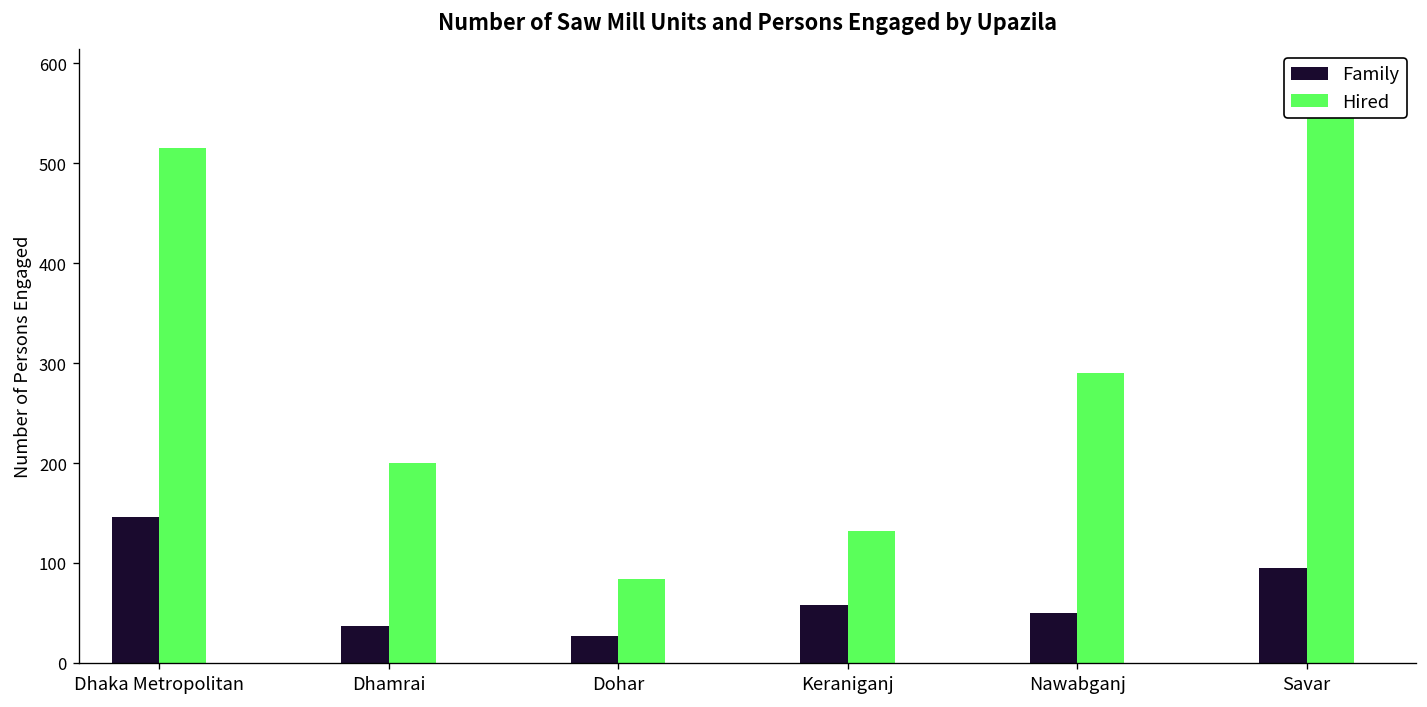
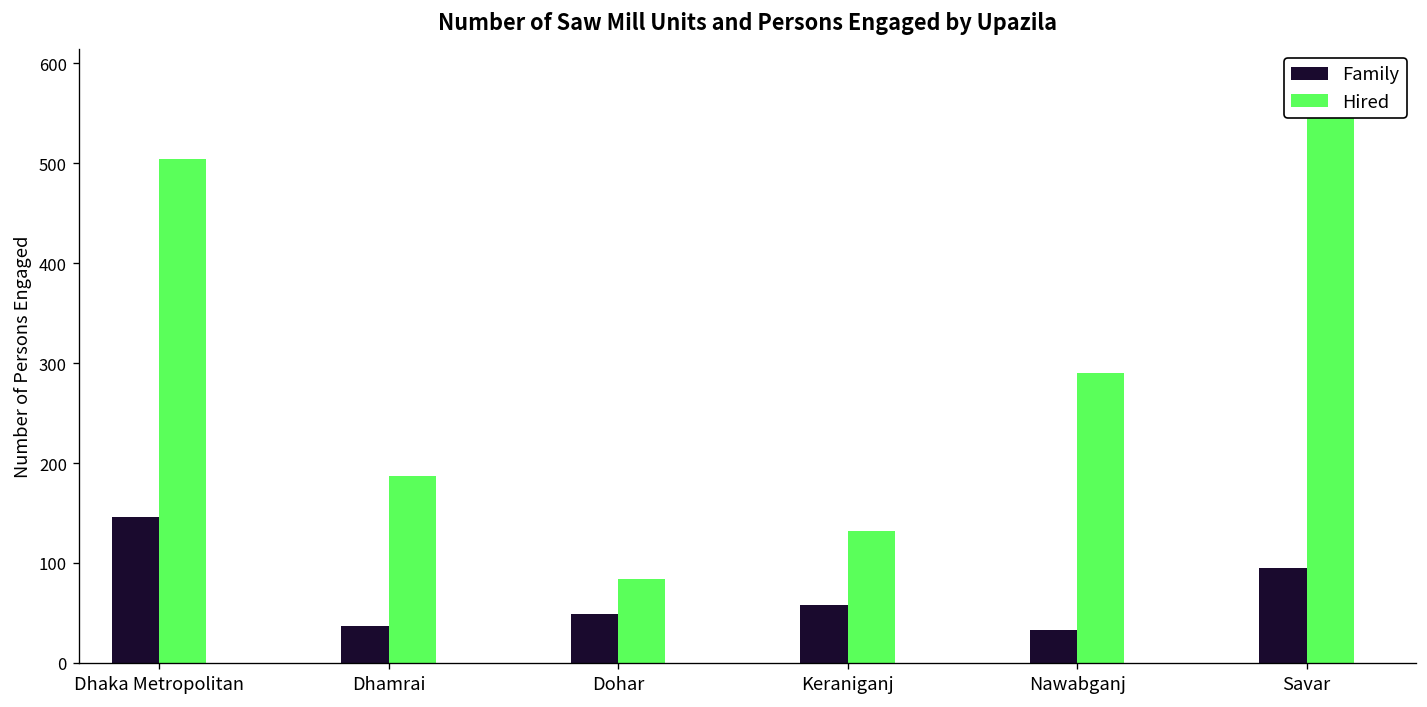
Hired, Dhaka Metropolitan: 520 -> 500
Hired, Dhamrai: 200 -> 190
Family, Dohar: 30 -> 50
Family, Nawabganj: 50 -> 30
